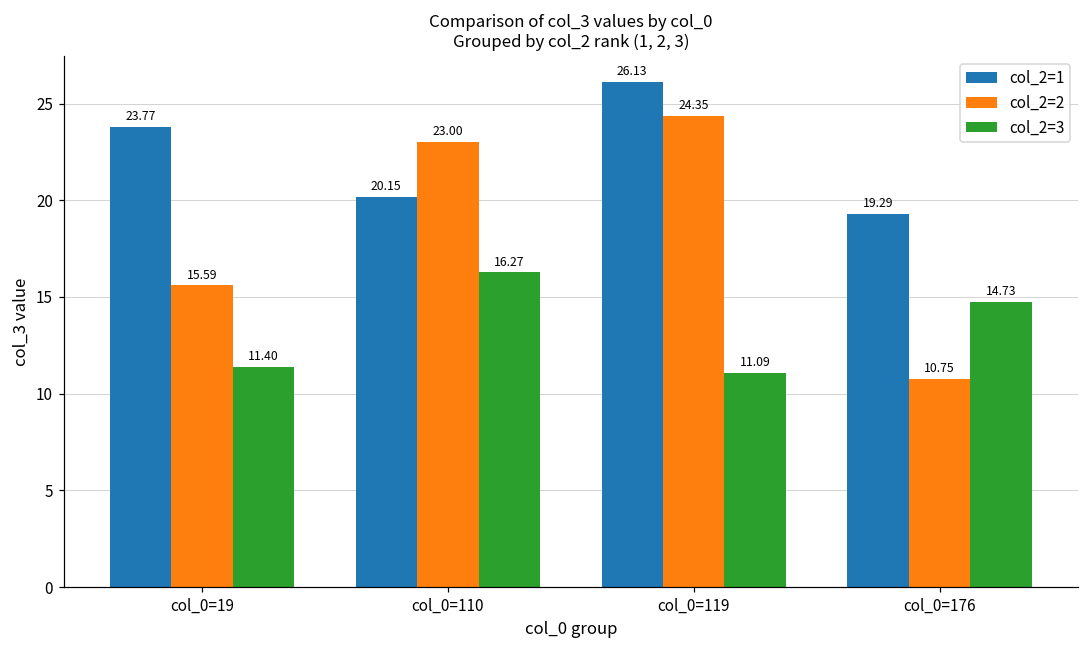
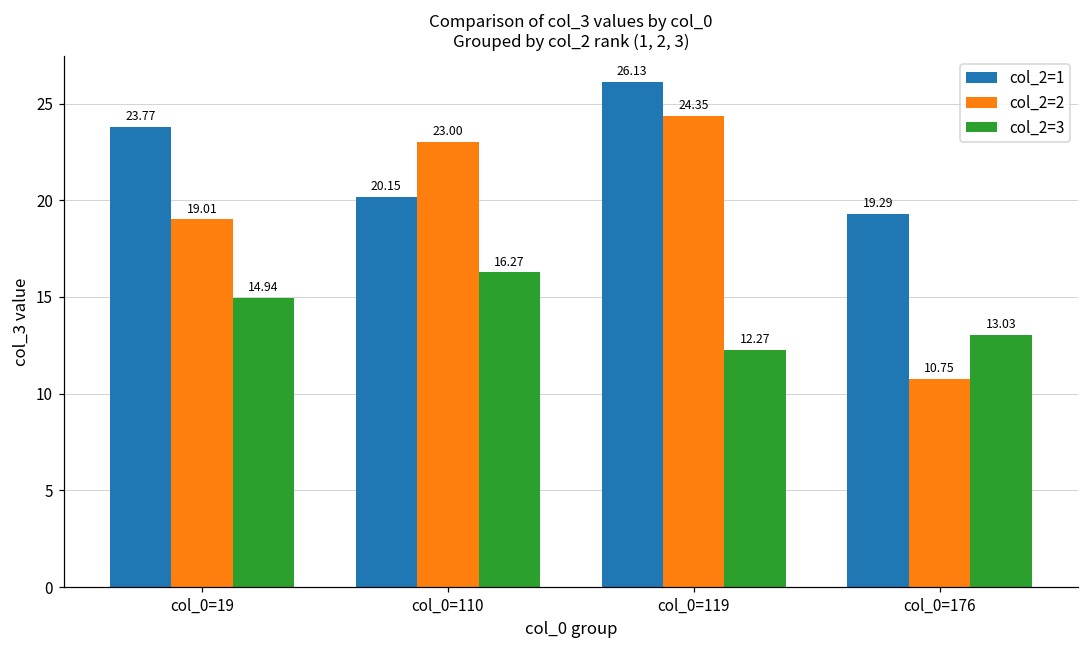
col_2=2, col_0=19: 15.59 -> 19.01
col_2=3, col_0=19: 11.40 -> 14.94
col_2=3, col_0=119: 11.09 -> 12.27
col_2=3, col_0=176: 14.73 -> 13.03
